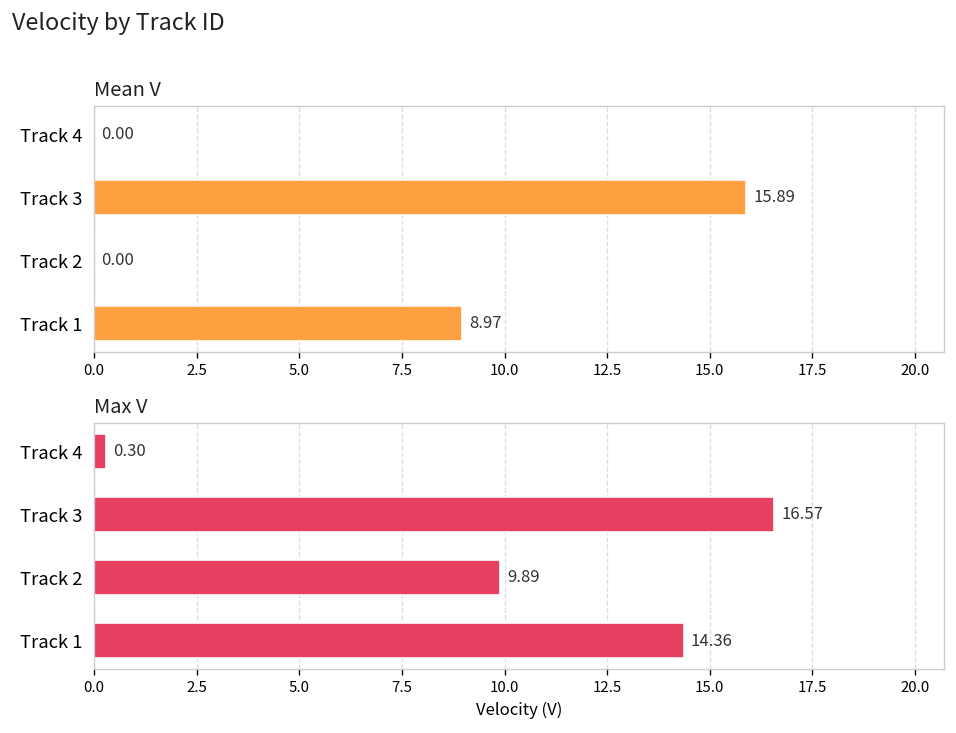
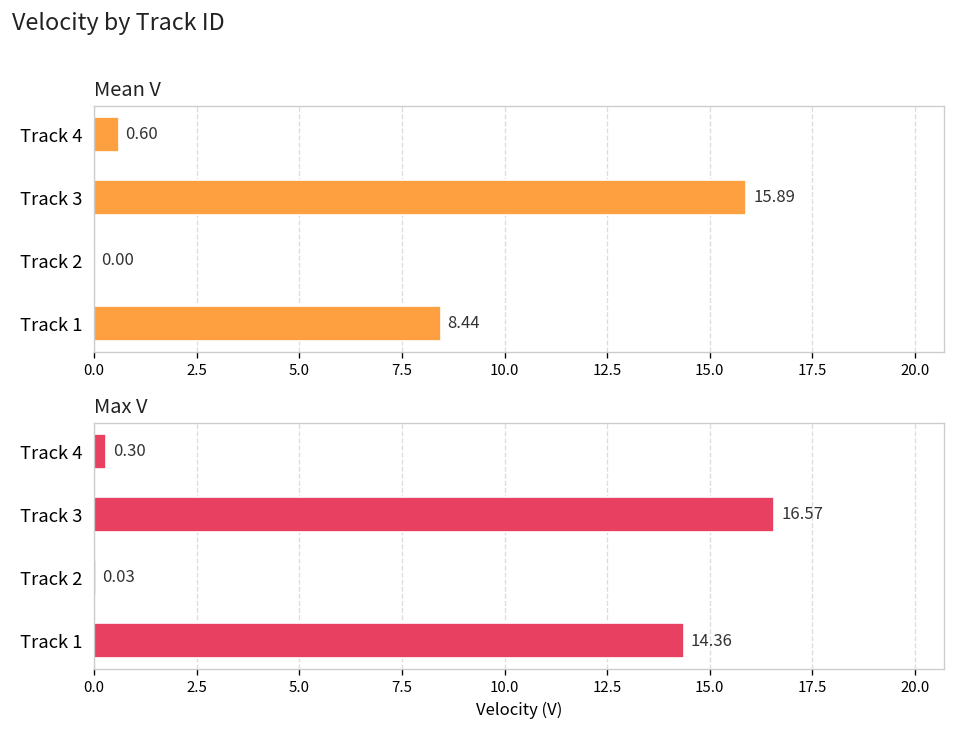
Mean V, Track 4: 0.00 -> 0.60
Mean V, Track 1: 8.97 -> 8.44
Max V, Track 2: 9.89 -> 0.03
